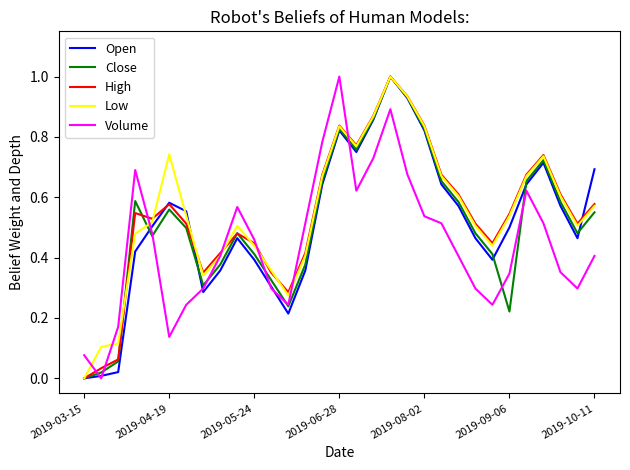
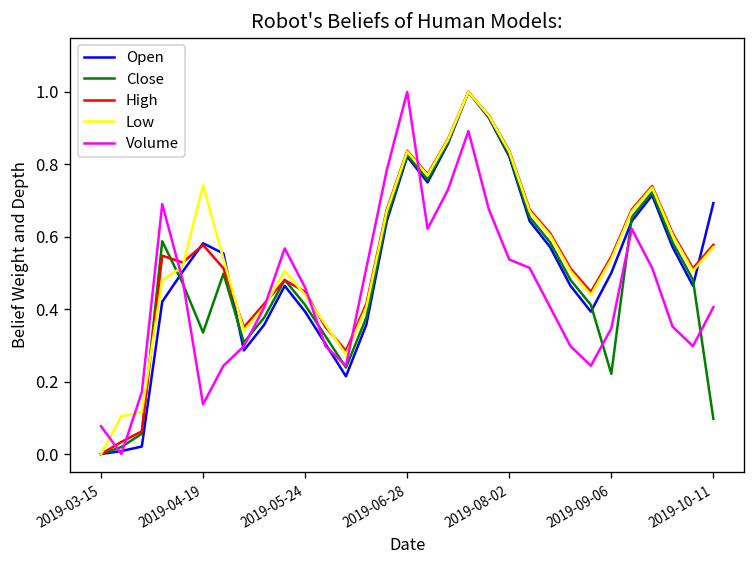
Close, 2019-04-19: 0.56 -> 0.34
Close, 2019-10-11: 0.55 -> 0.10
